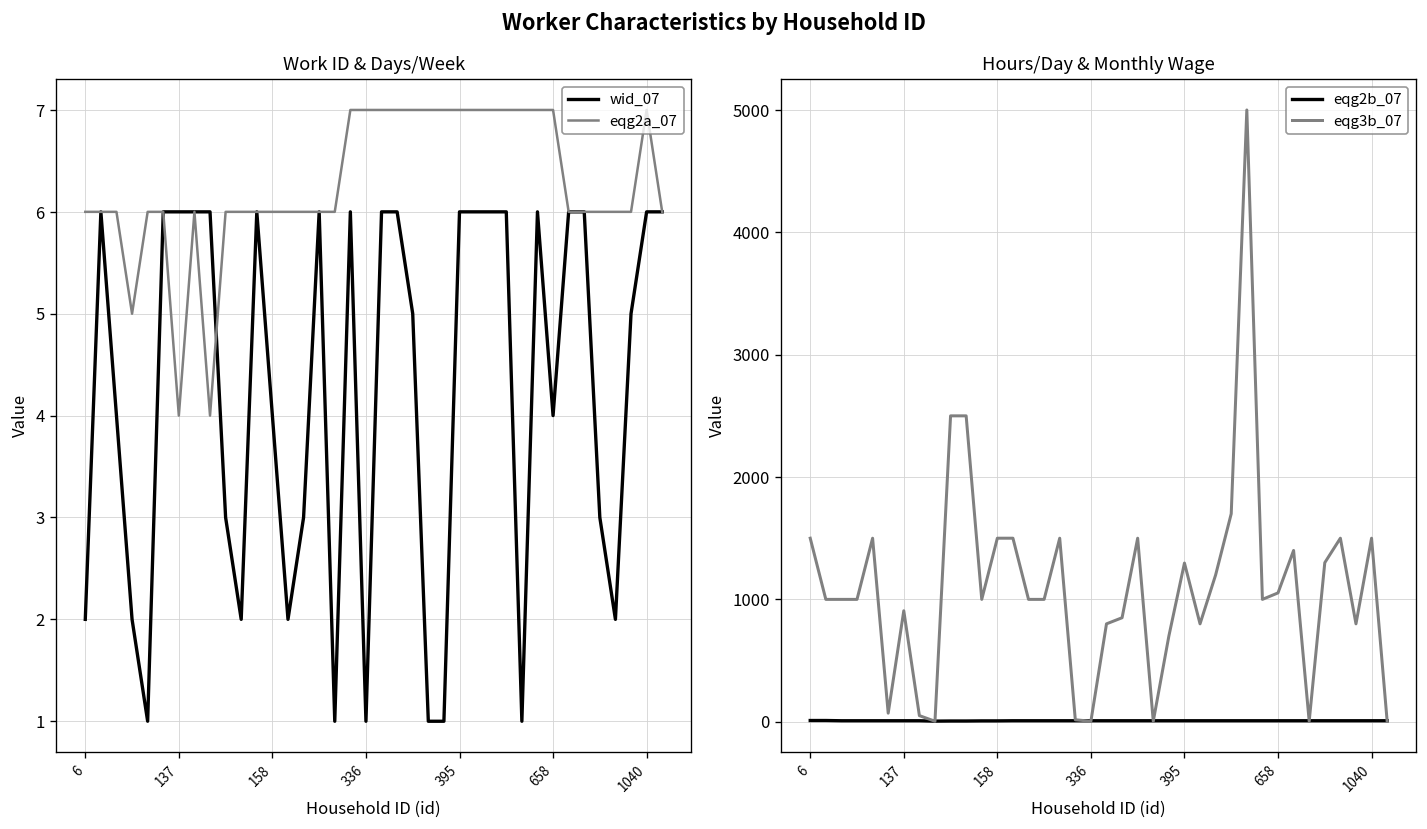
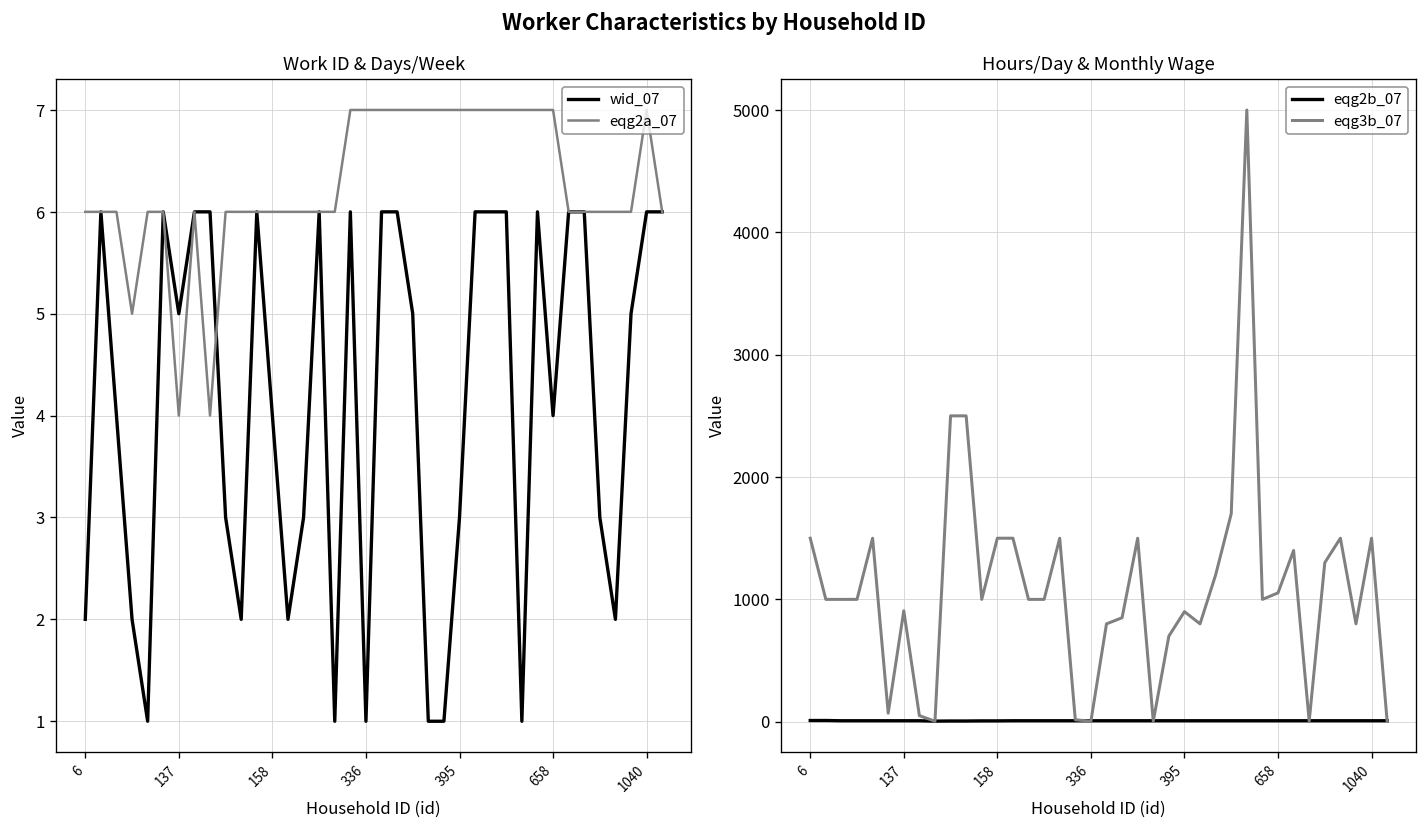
Work ID & Days/Week, wid_07, 137: 6 -> 5
Work ID & Days/Week, wid_07, 395: 6 -> 3
Hours/Day & Monthly Wage, eqg3b_07, 395: 1300 -> 900
